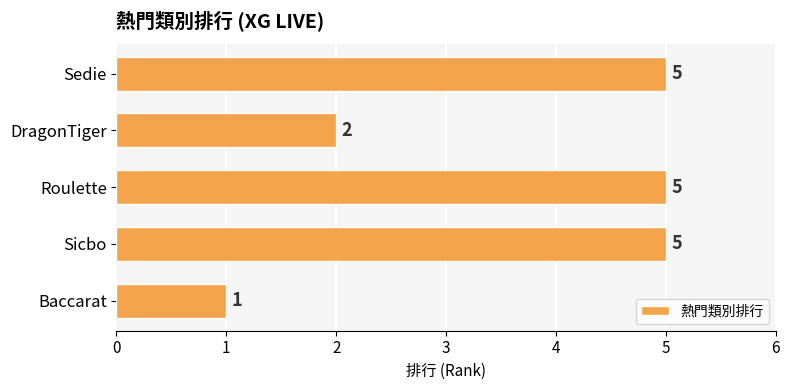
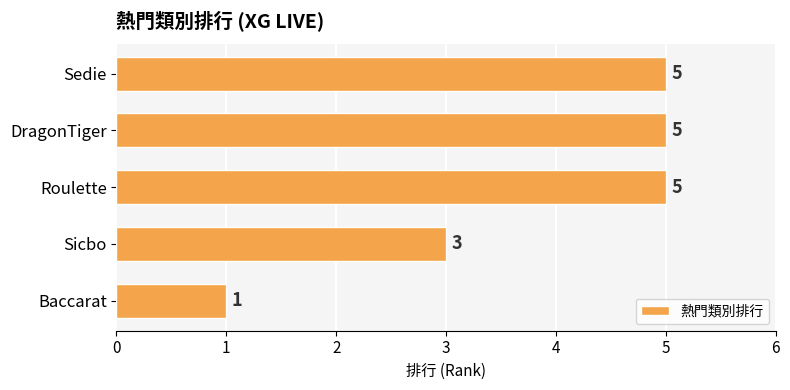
DragonTiger: 2 -> 5
Sicbo: 5 -> 3
